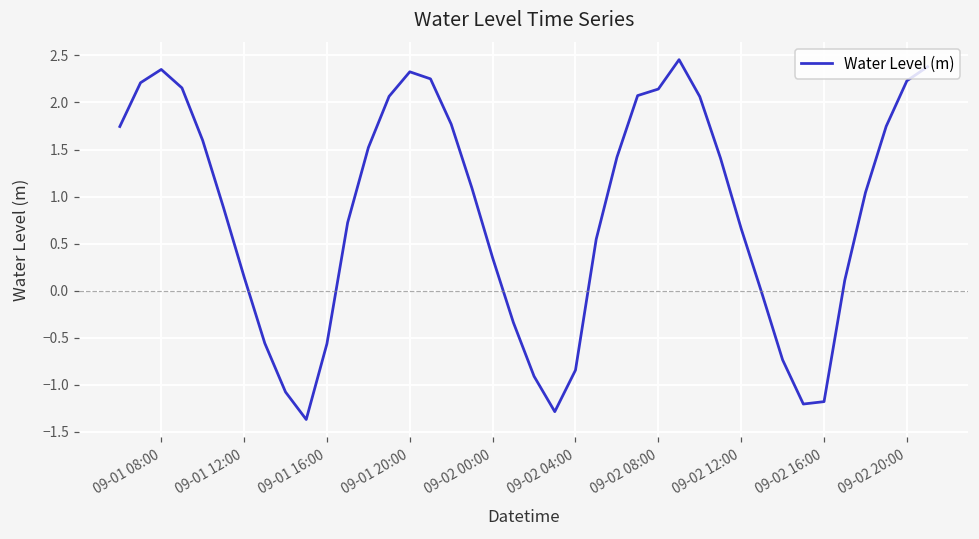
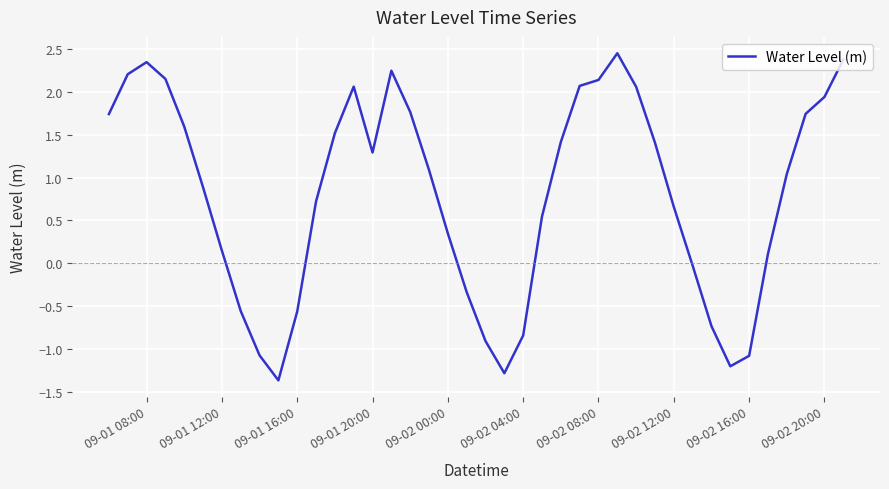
09-01 20:00: 2.3 -> 1.3
09-02 16:00: -1.2 -> -1.1
09-02 20:00: 2.2 -> 1.9
